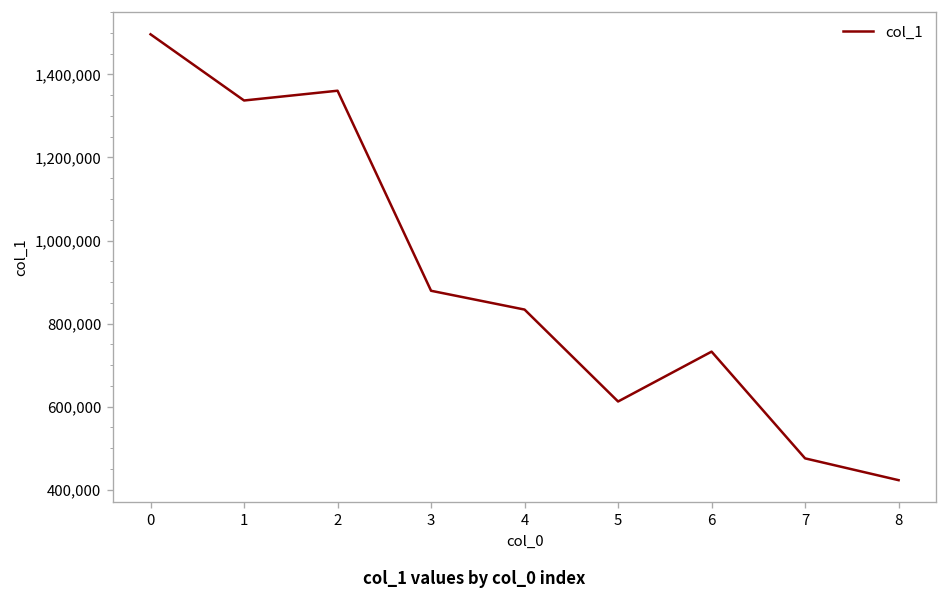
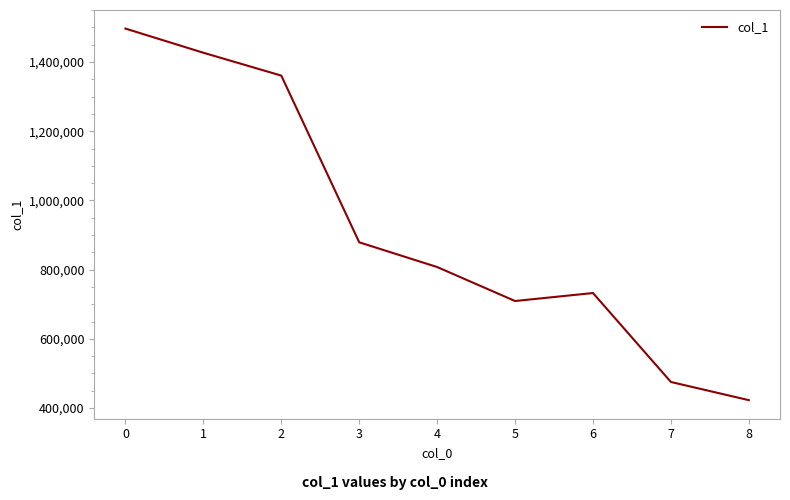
1: 1,340,000 -> 1,430,000
4: 830,000 -> 810,000
5: 610,000 -> 710,000
